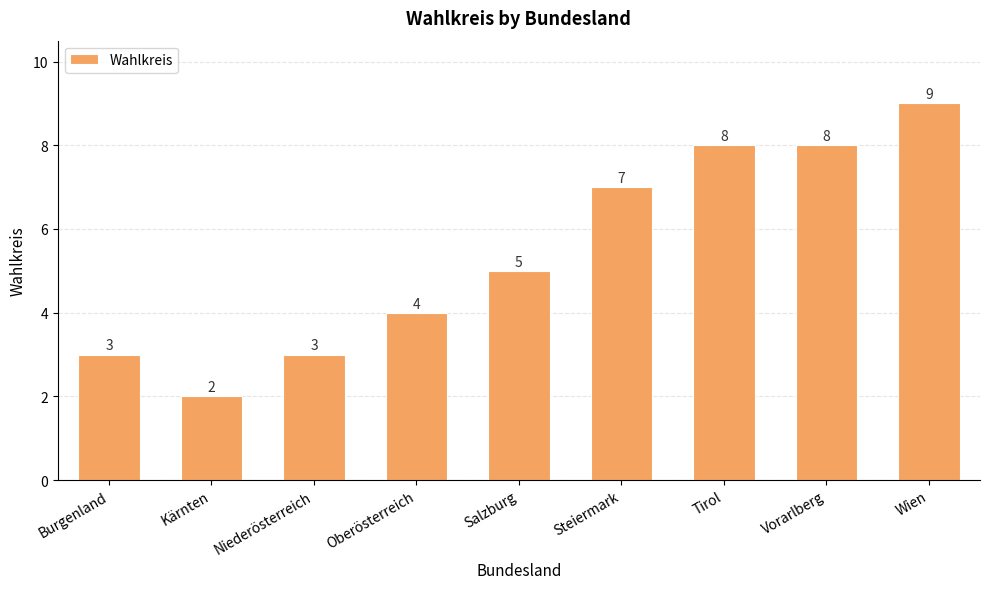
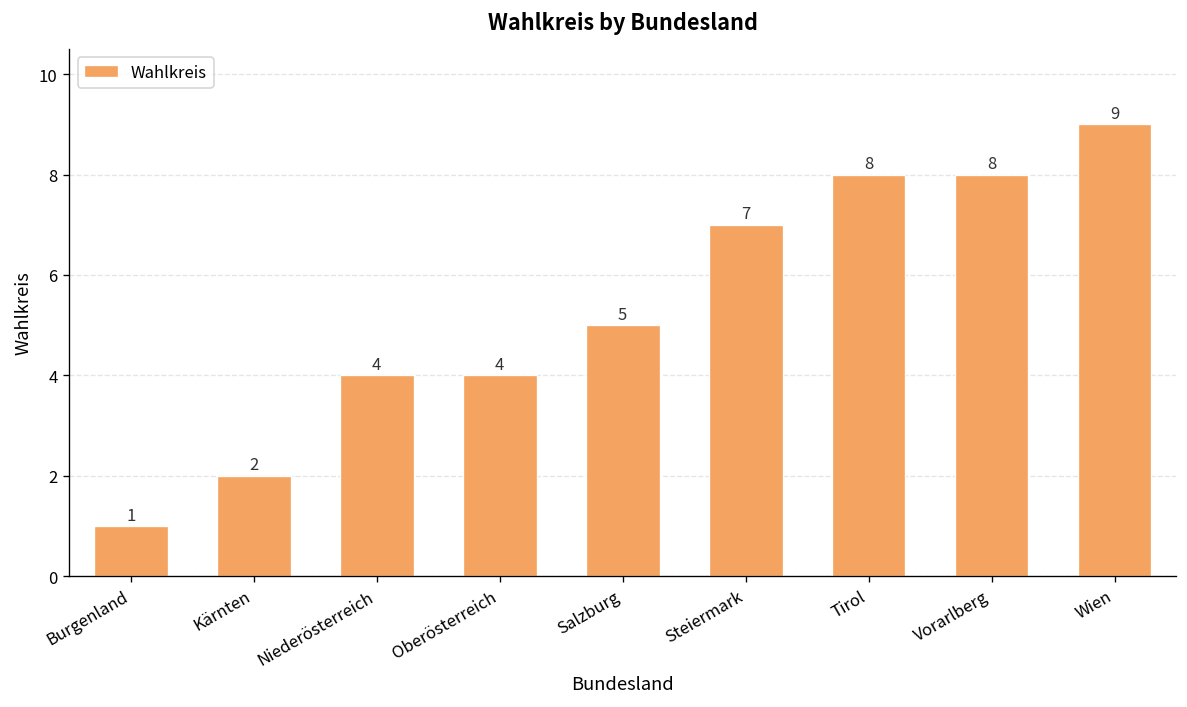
Burgenland: 3 -> 1
Niederösterreich: 3 -> 4
